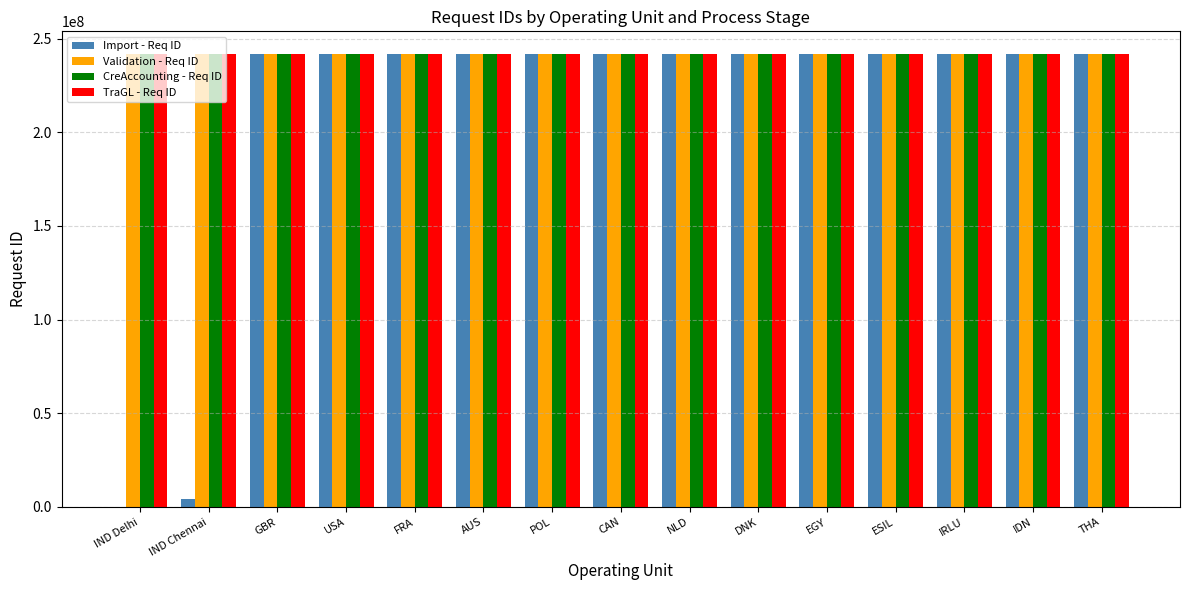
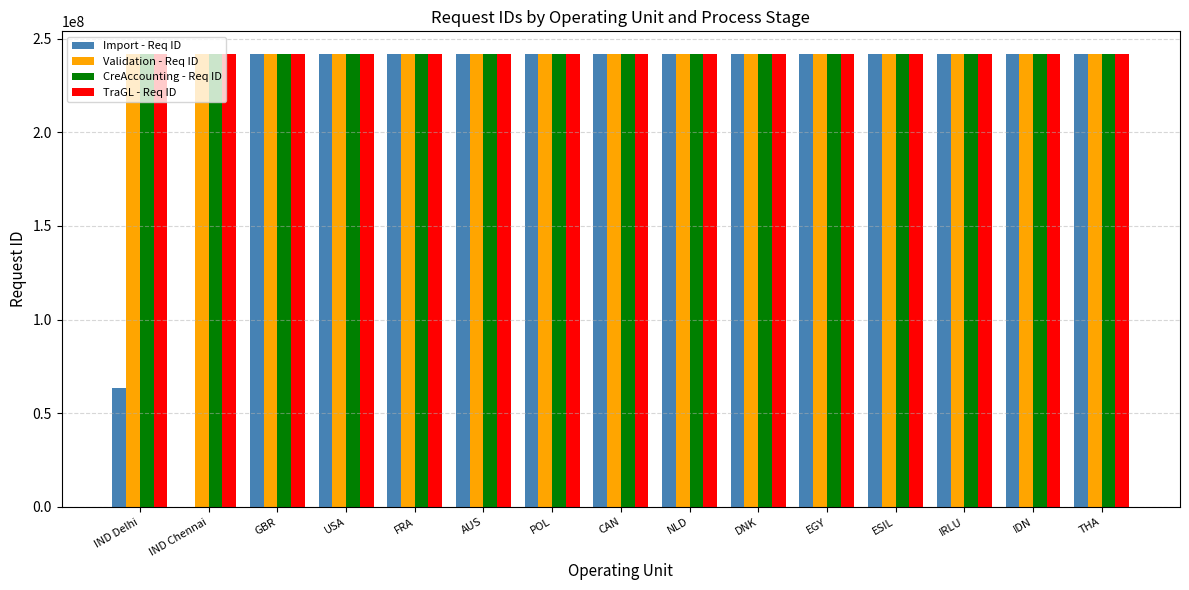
Import - Req ID, IND Delhi: 0 -> 64000000
Import - Req ID, IND Chennai: 4000000 -> 0
